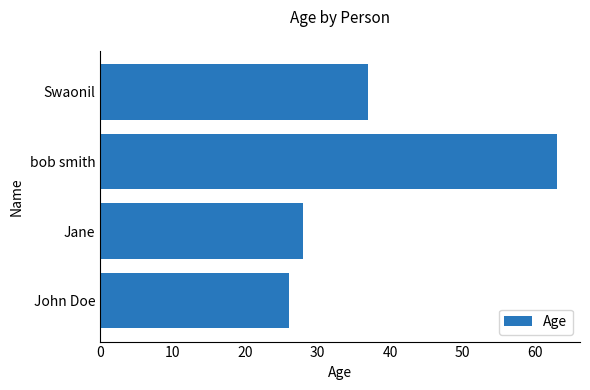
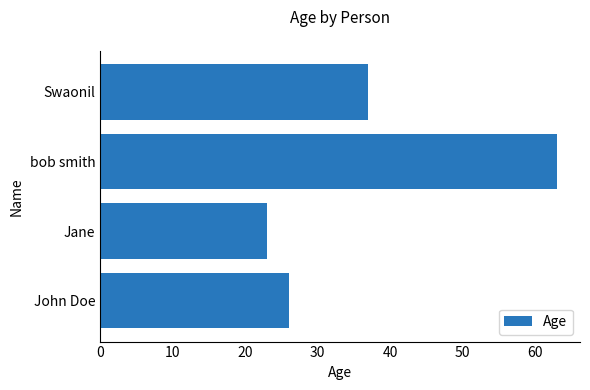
Jane: 28 -> 23
